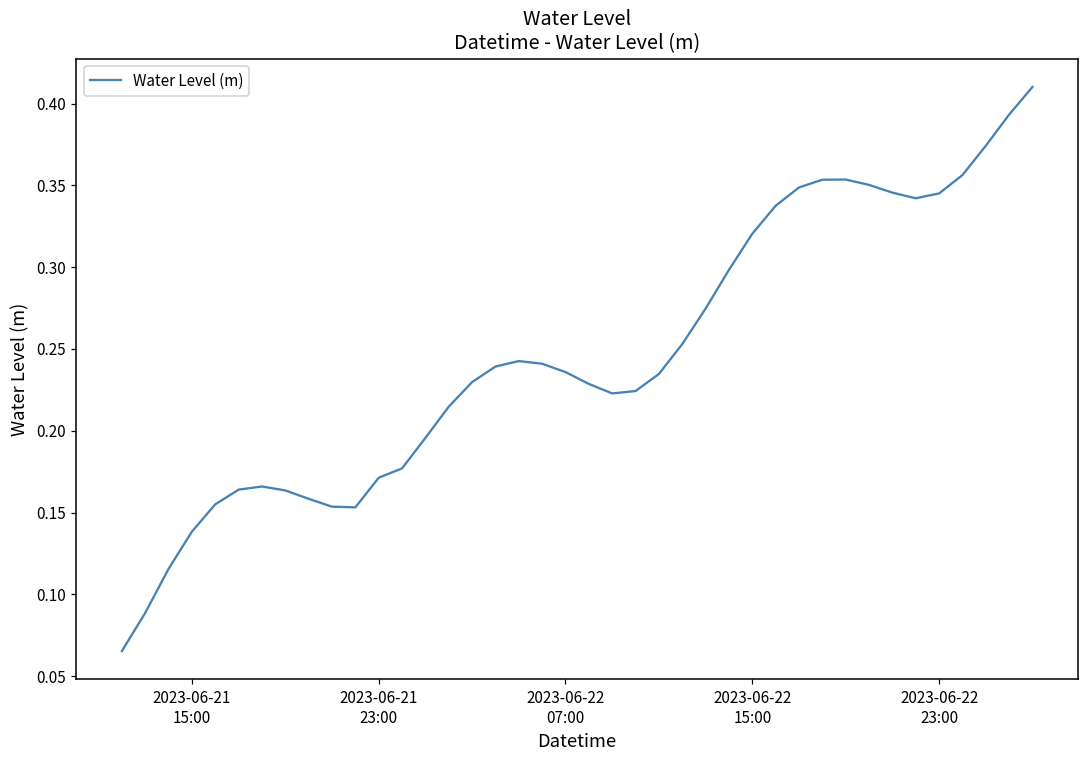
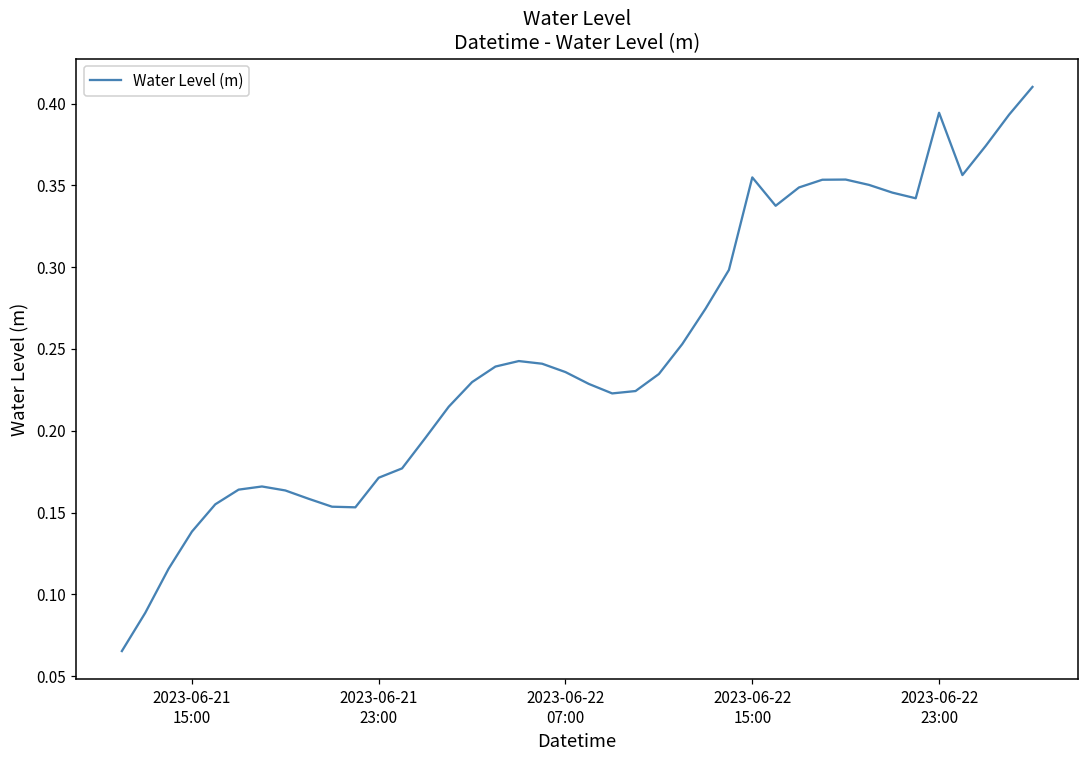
2023-06-22 15:00: 0.320 -> 0.355
2023-06-22 23:00: 0.345 -> 0.394
